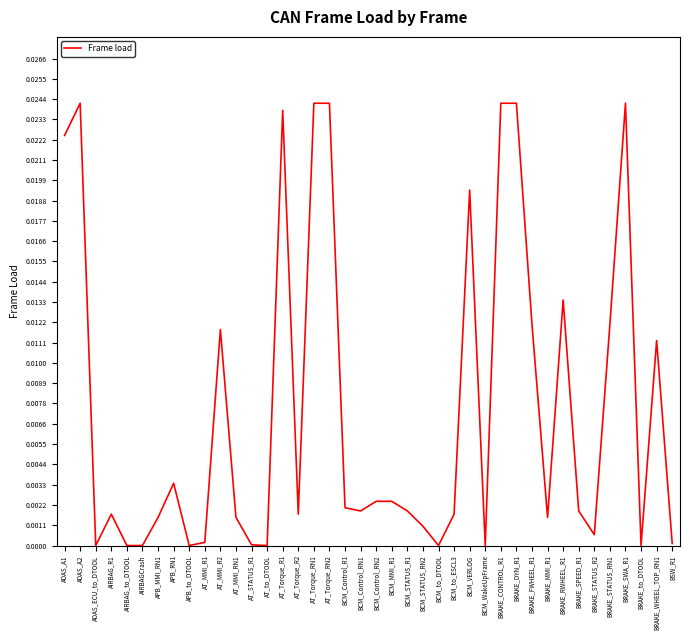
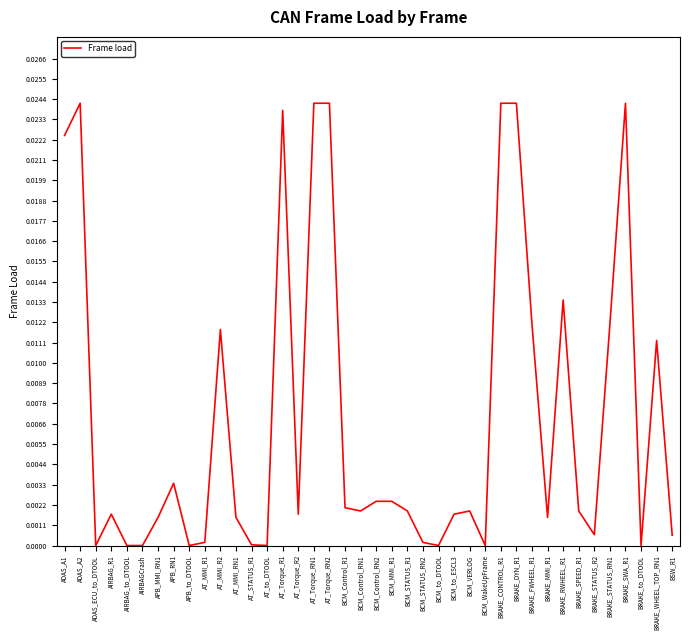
BCM_STATUS_RN2: 0.0011 -> 0.0002
BCM_VERLOG: 0.0194 -> 0.0019
BSW_R1: 0.0001 -> 0.0006
